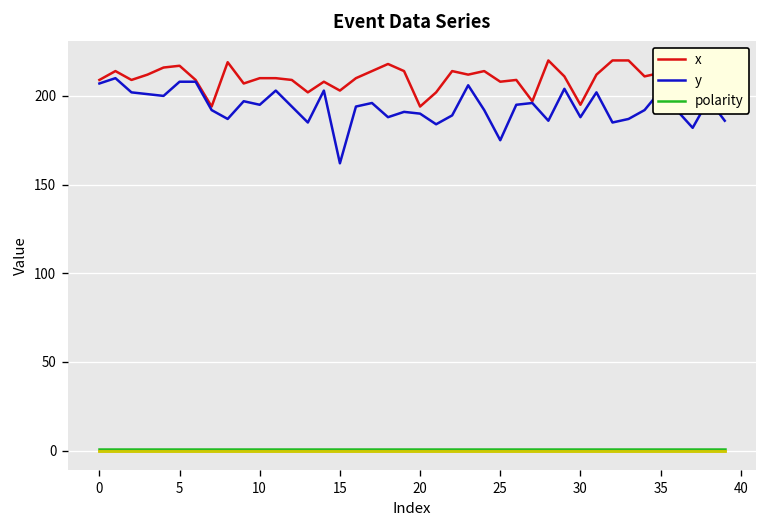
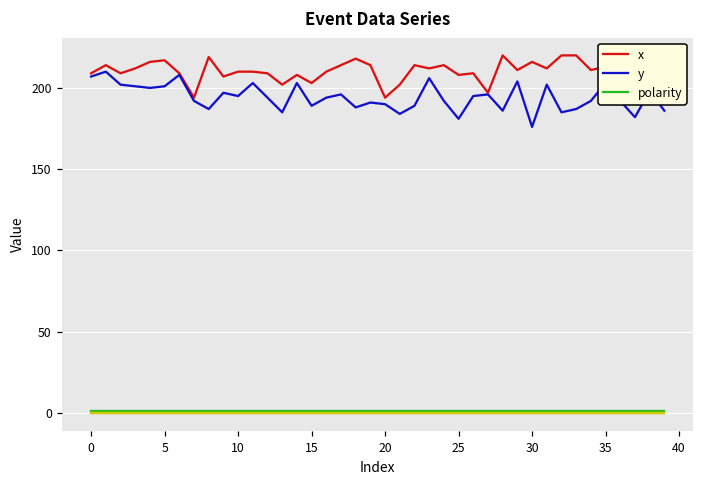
y, 5: 208 -> 201
y, 15: 162 -> 189
y, 25: 175 -> 181
x, 30: 195 -> 216
y, 30: 188 -> 176
